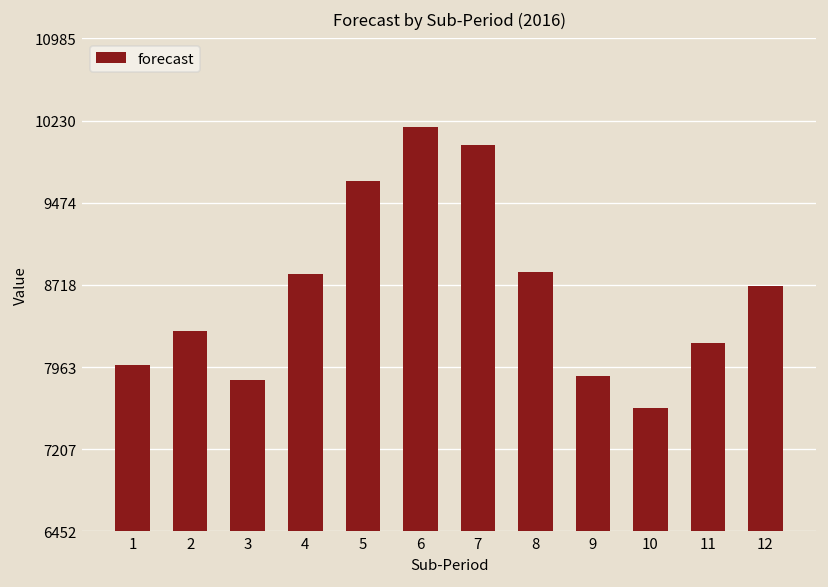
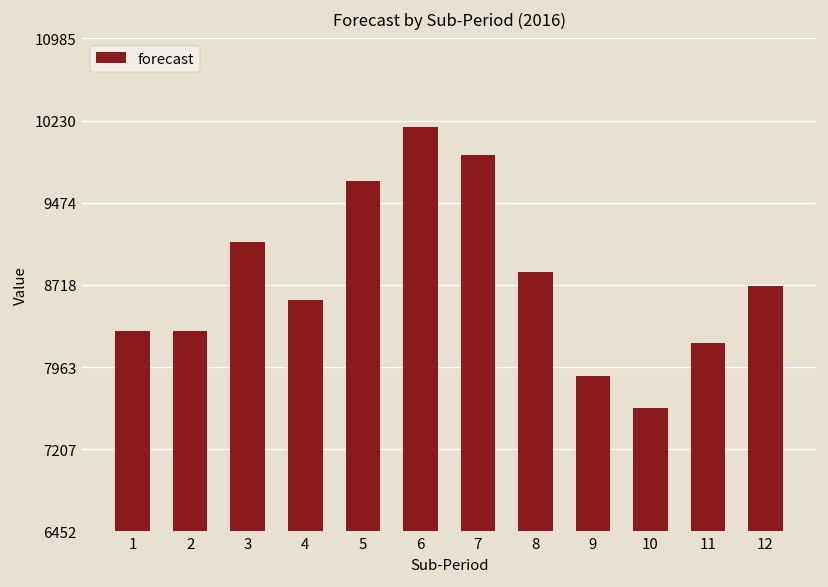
1: 8000 -> 8300
3: 7800 -> 9100
4: 8800 -> 8600
7: 10000 -> 9900
